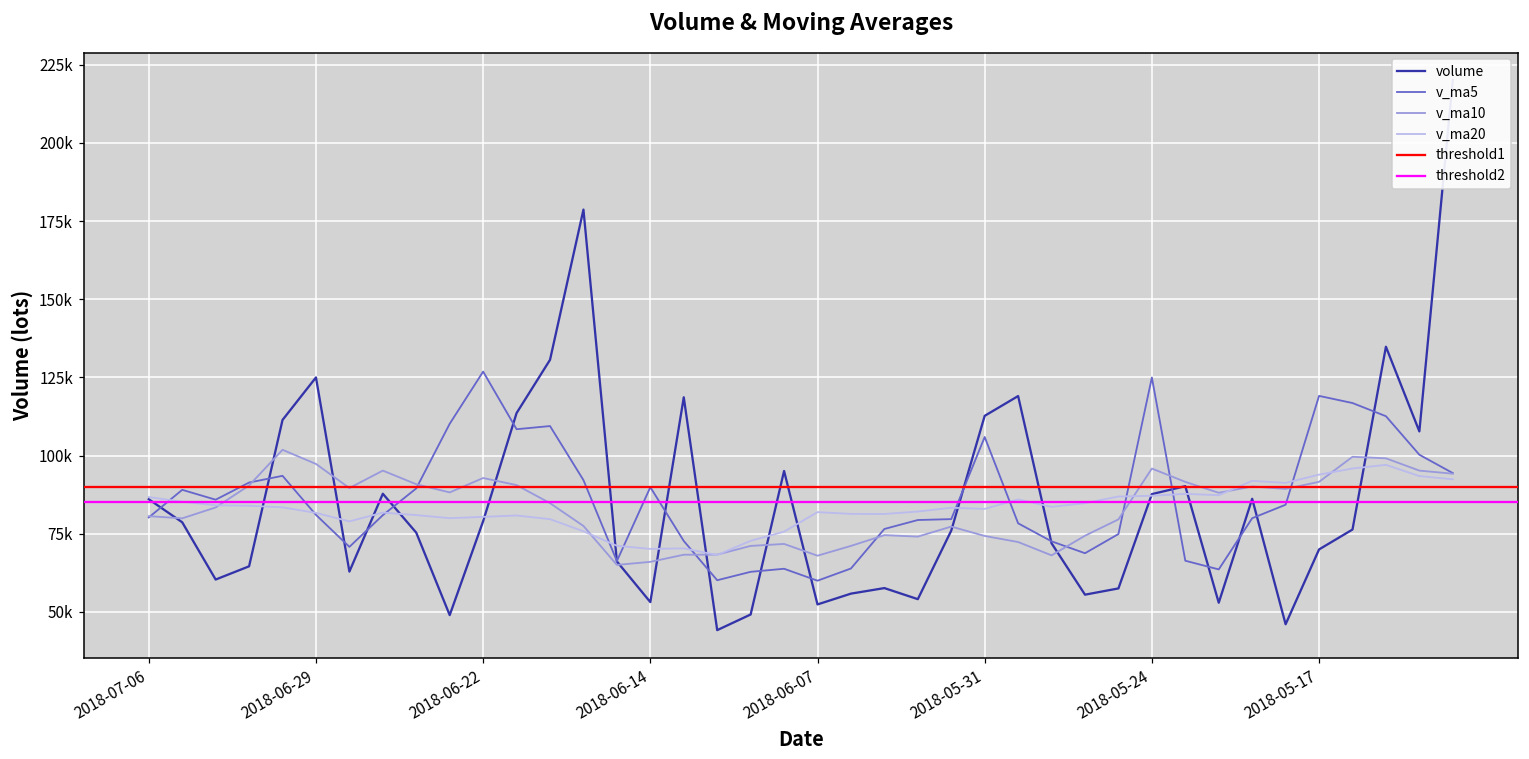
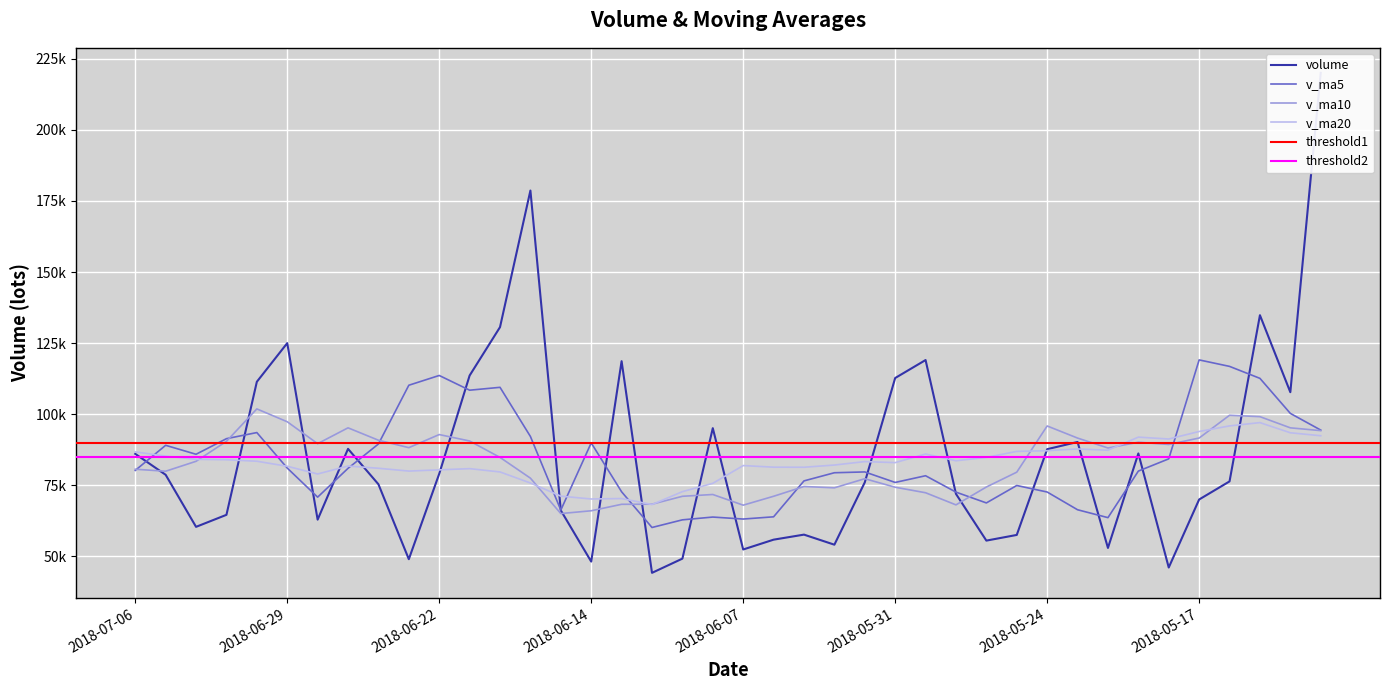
v_ma5, 2018-06-22: 127000 -> 114000
volume, 2018-06-14: 53000 -> 48000
v_ma5, 2018-06-07: 60000 -> 63000
v_ma5, 2018-05-31: 106000 -> 76000
v_ma5, 2018-05-24: 125000 -> 73000
